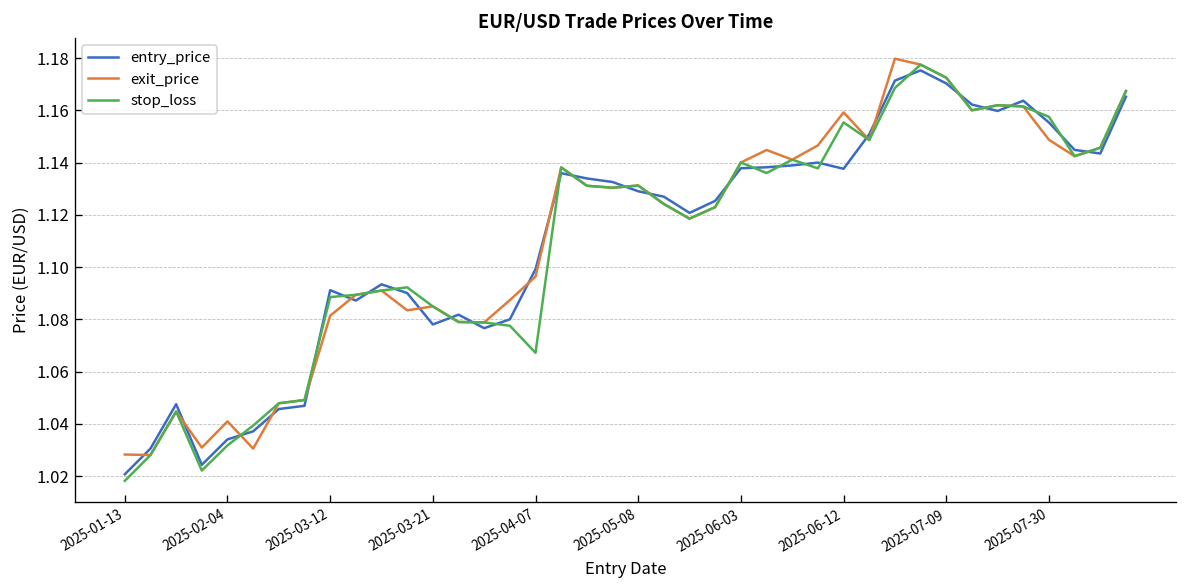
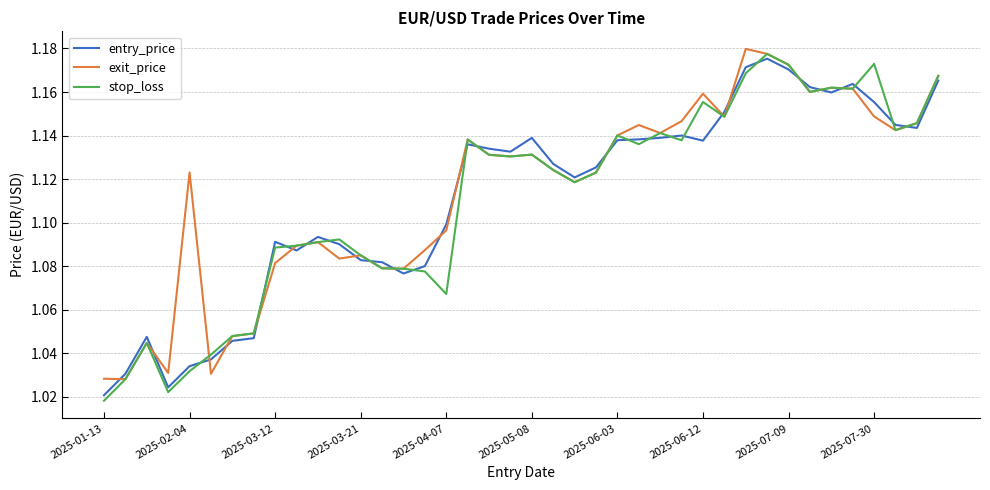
exit_price, 2025-02-04: 1.041 -> 1.123
entry_price, 2025-03-21: 1.078 -> 1.083
entry_price, 2025-05-08: 1.129 -> 1.139
stop_loss, 2025-07-30: 1.158 -> 1.173
